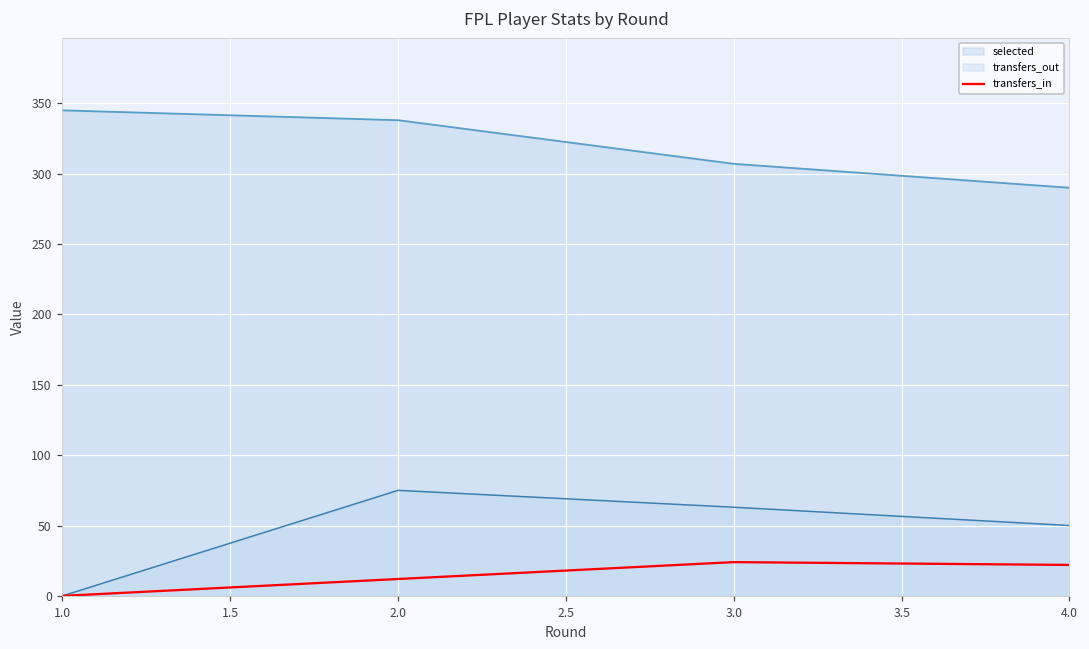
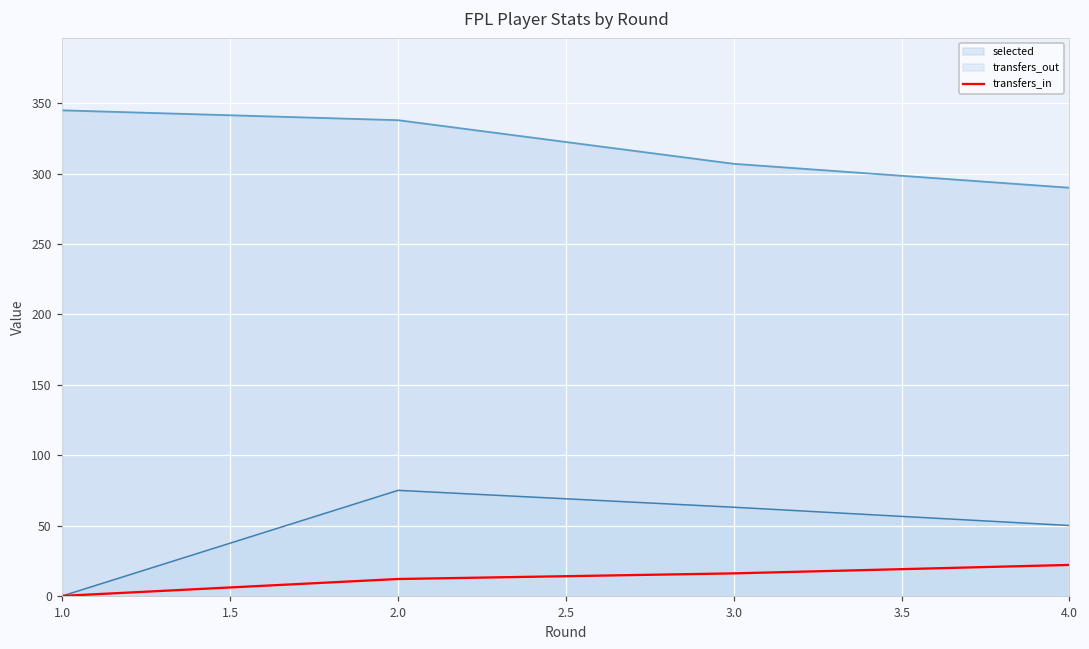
transfers_in, 3.0: 24 -> 16
